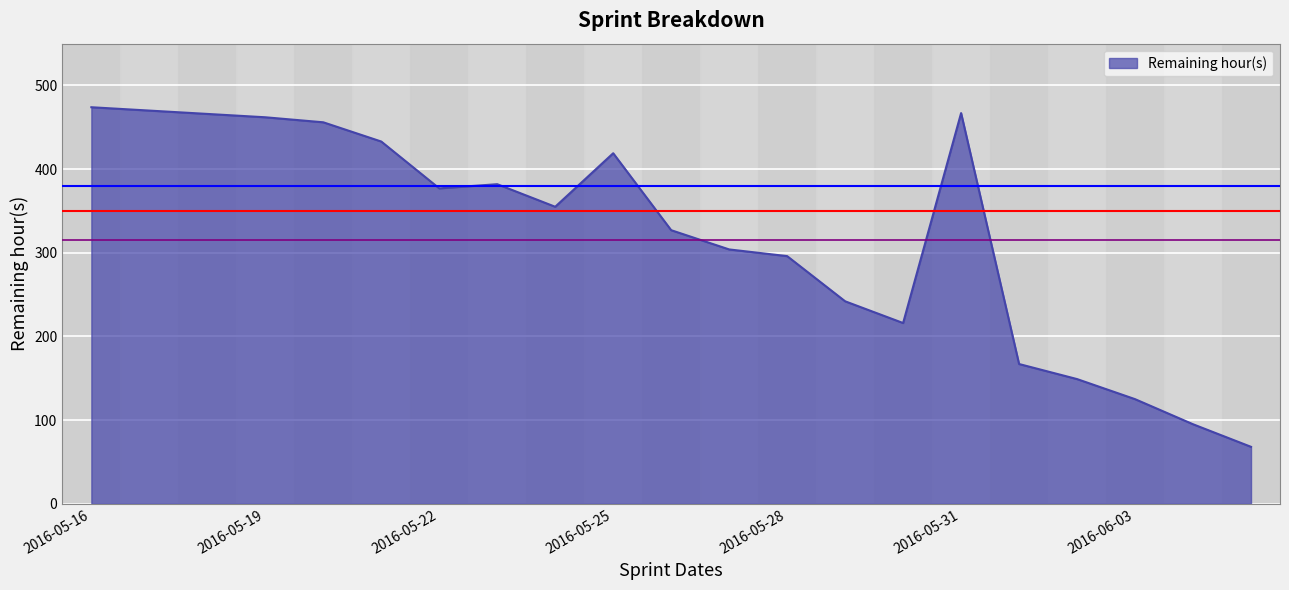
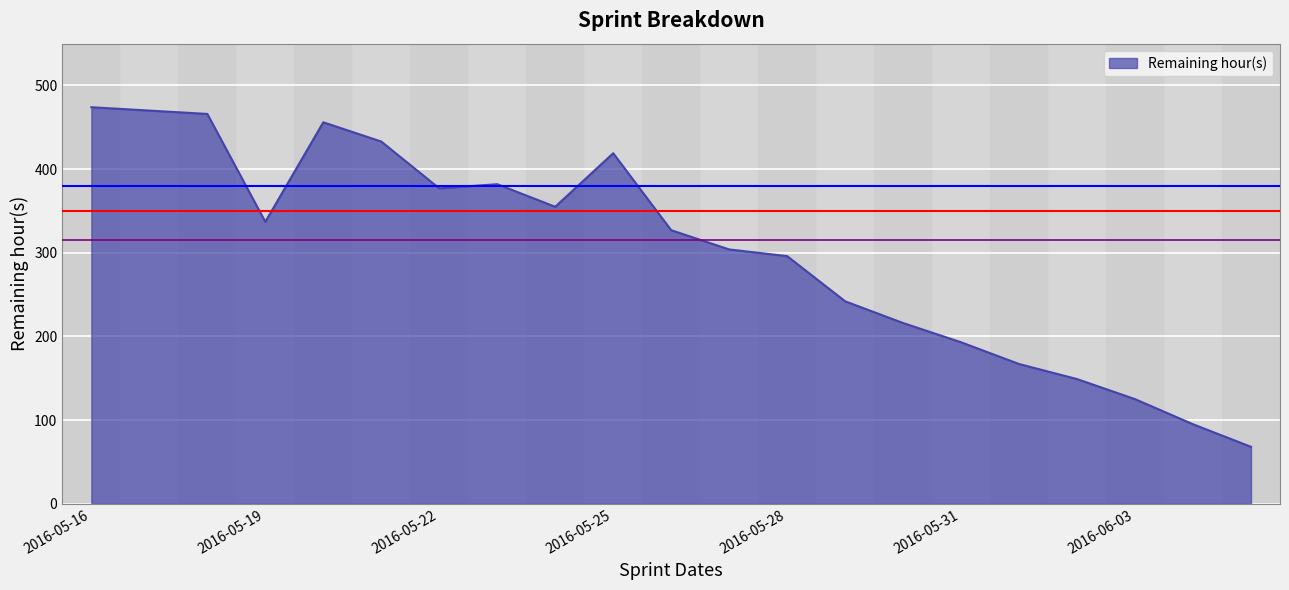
2016-05-19: 460 -> 340
2016-05-31: 470 -> 190
